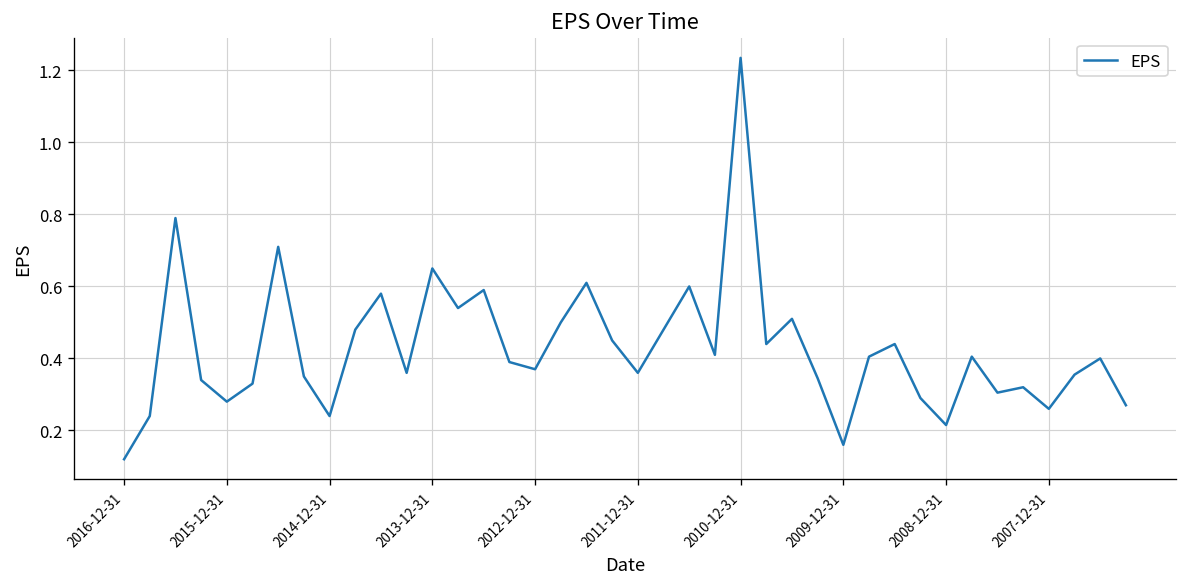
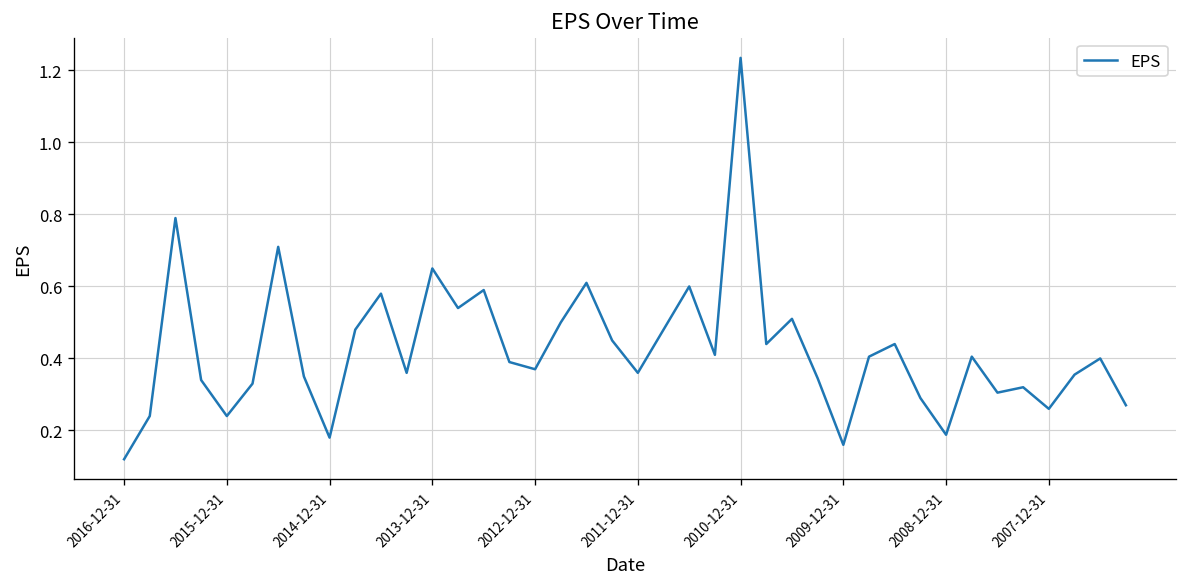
2015-12-31: 0.28 -> 0.24
2014-12-31: 0.24 -> 0.18
2008-12-31: 0.22 -> 0.19
